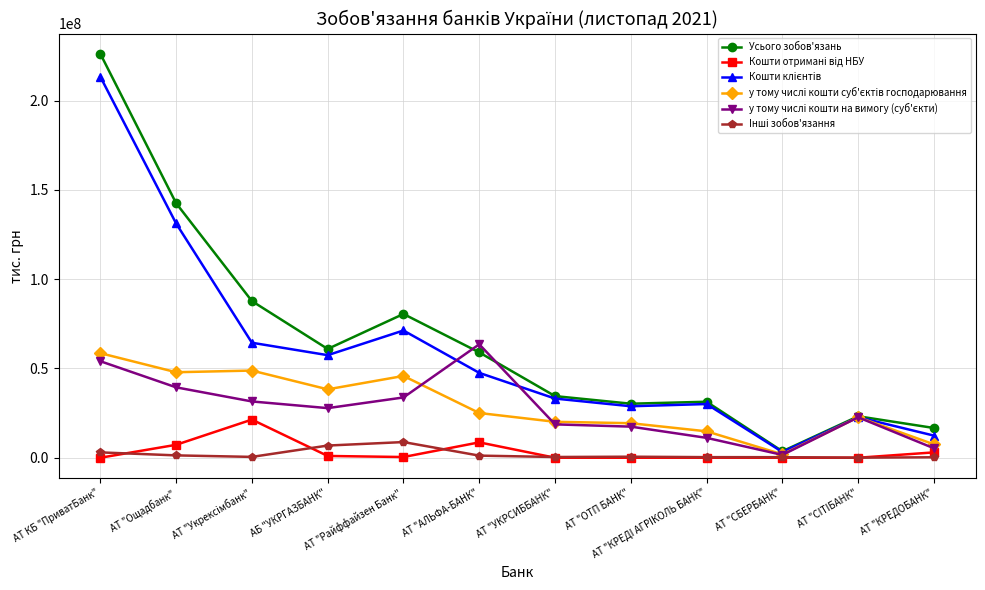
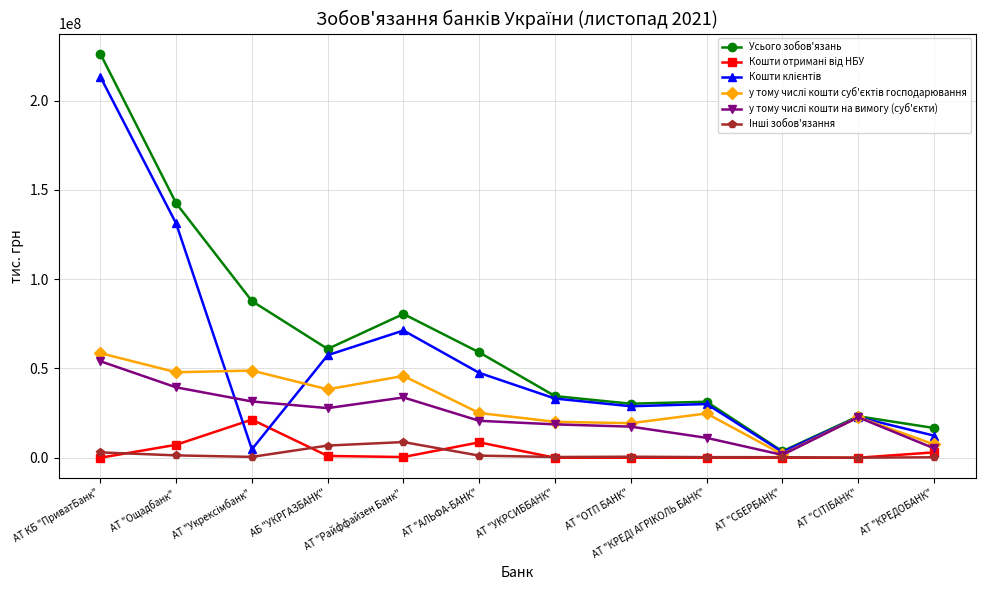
Кошти клієнтів, АТ "Укрексімбанк": 64000000 -> 5000000
у тому числі кошти на вимогу (суб'єкти), АТ "АЛЬФА-БАНК": 64000000 -> 21000000
у тому числі кошти суб'єктів господарювання, АТ "КРЕДІ АГРІКОЛЬ БАНК": 15000000 -> 25000000
